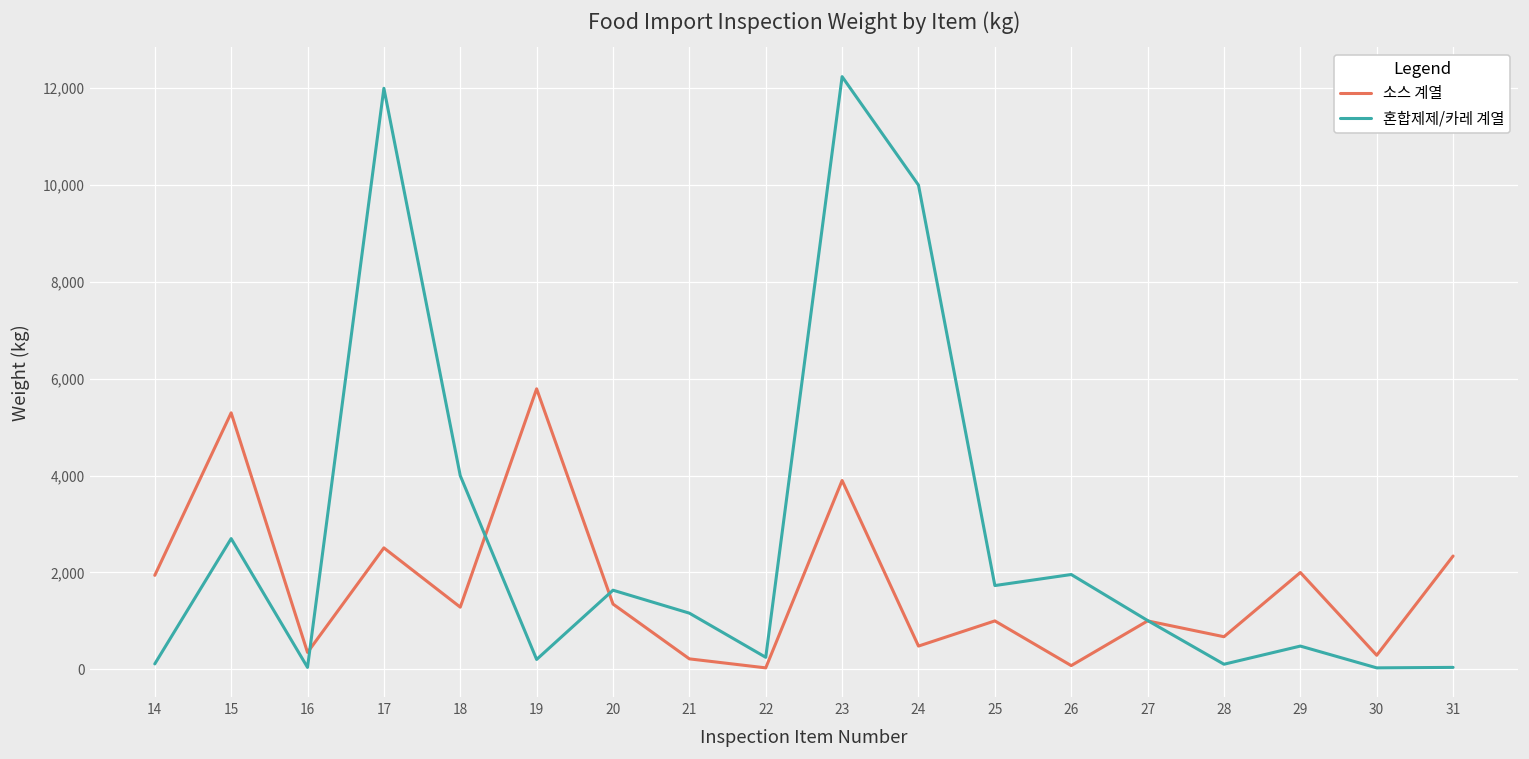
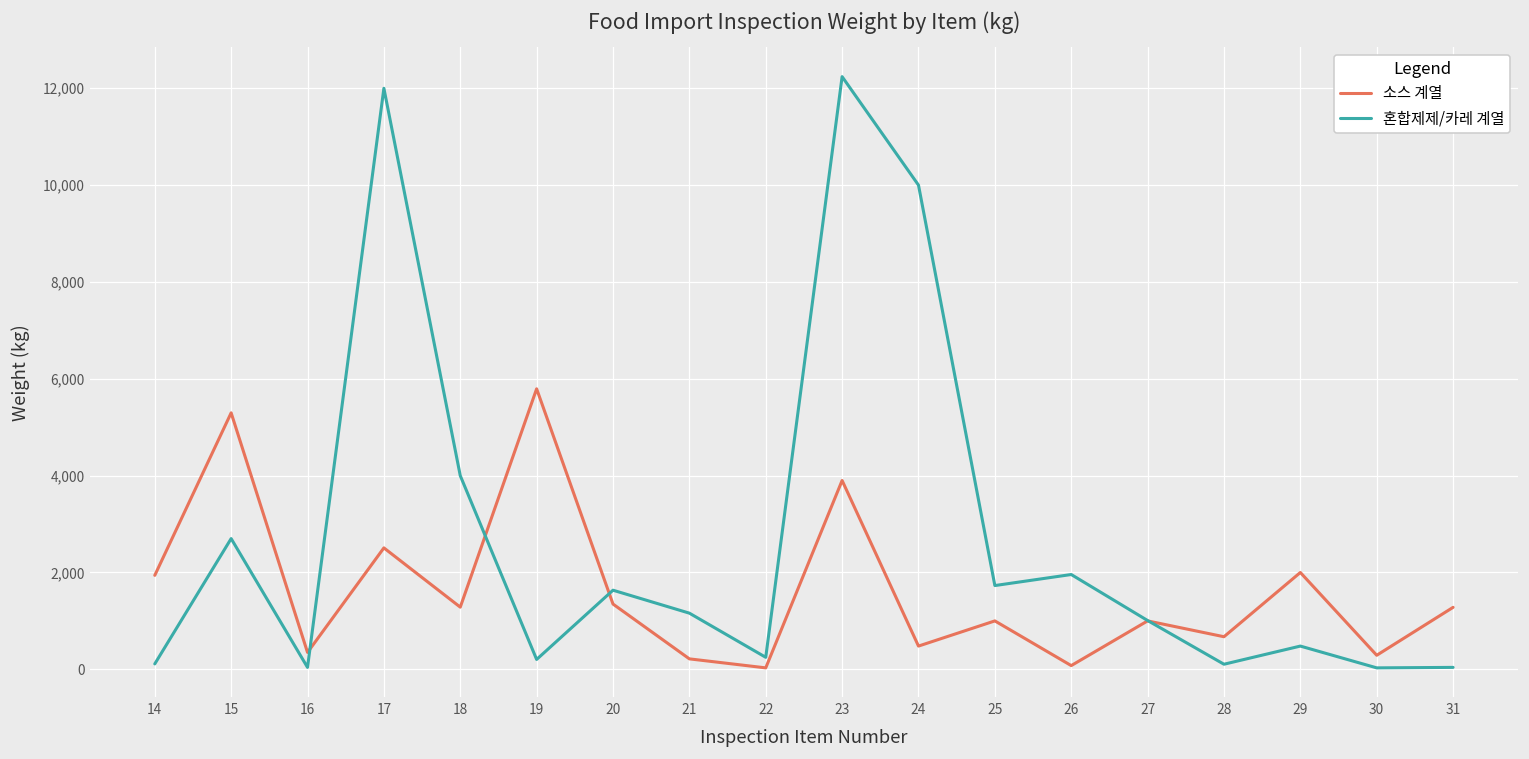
소스 계열, 31: 2,300 -> 1,300
